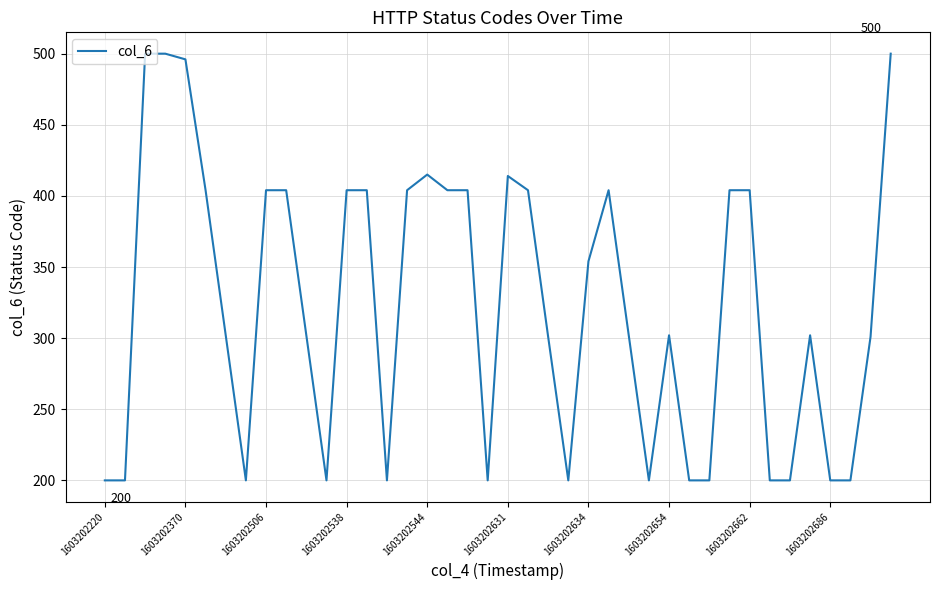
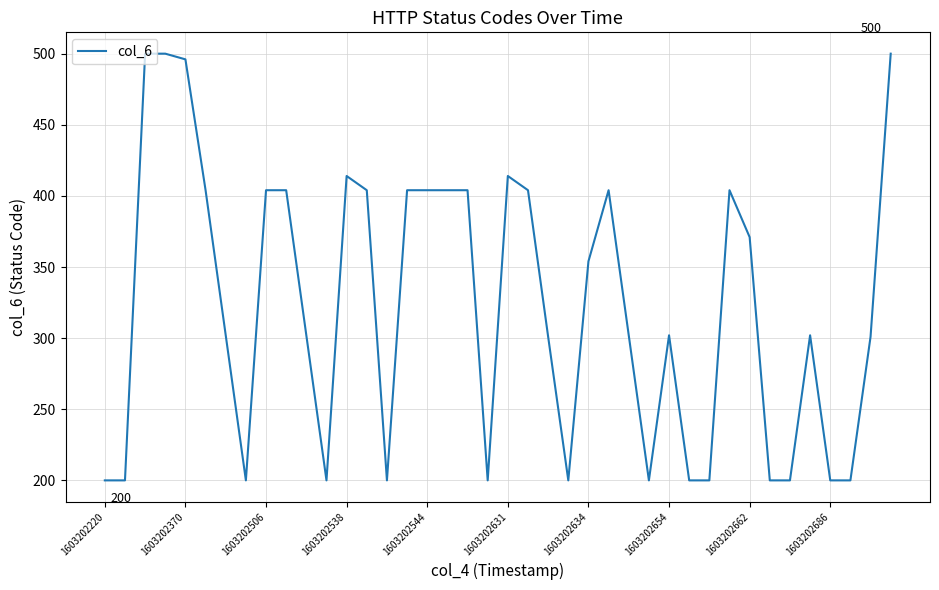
1603202538: 404 -> 414
1603202544: 415 -> 404
1603202662: 404 -> 371
